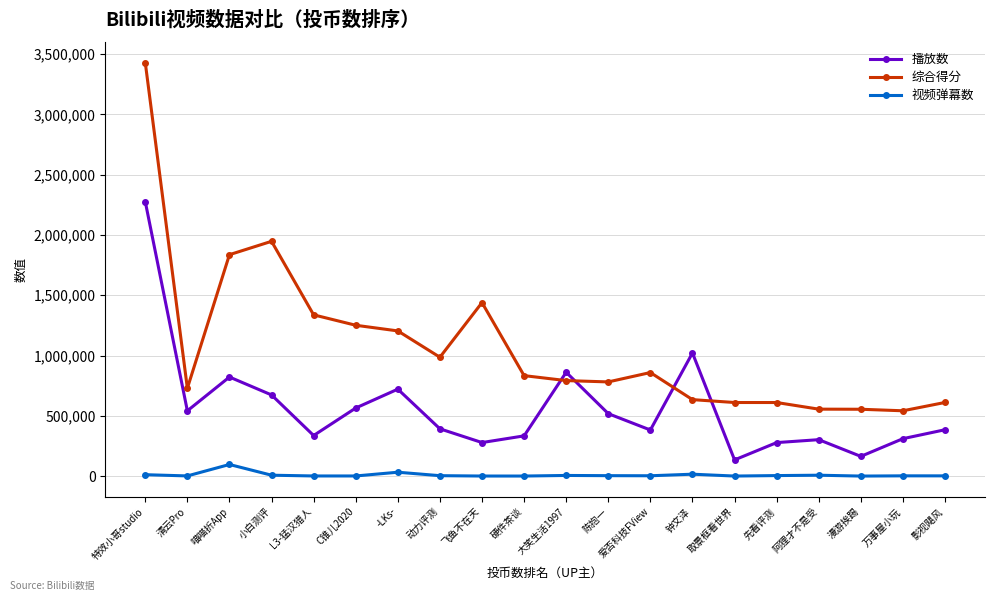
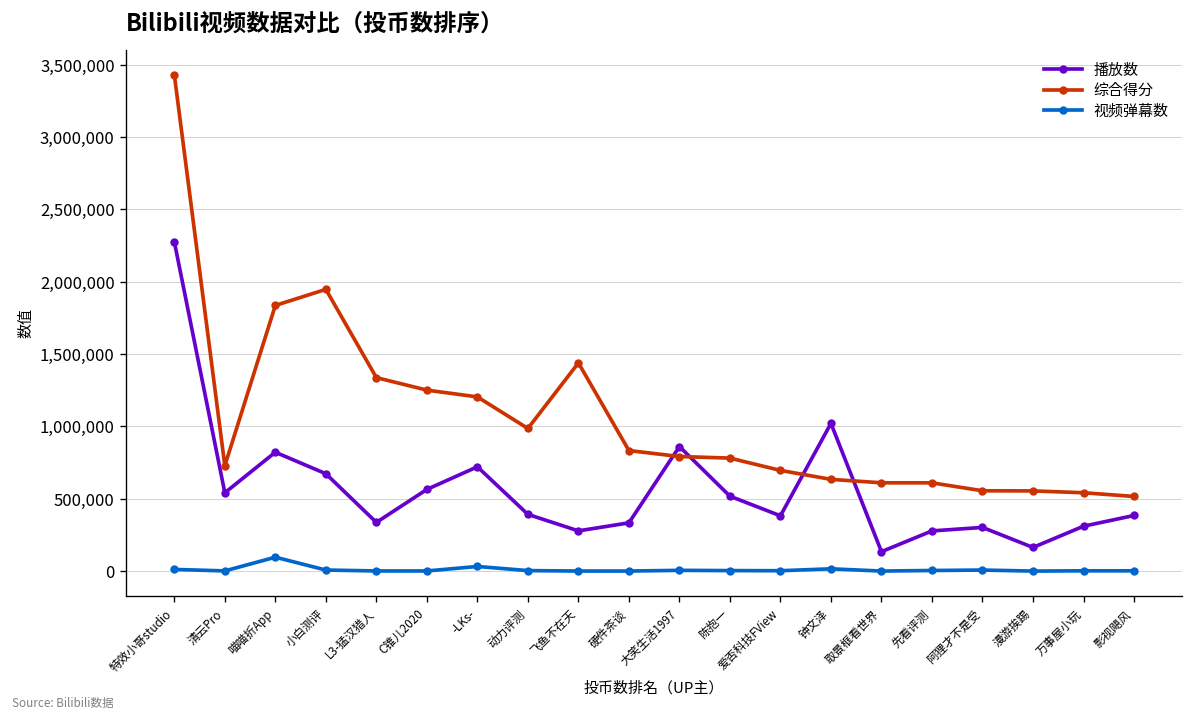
综合得分, 爱否科技FView: 860,000 -> 700,000
综合得分, 影视飓风: 610,000 -> 520,000
